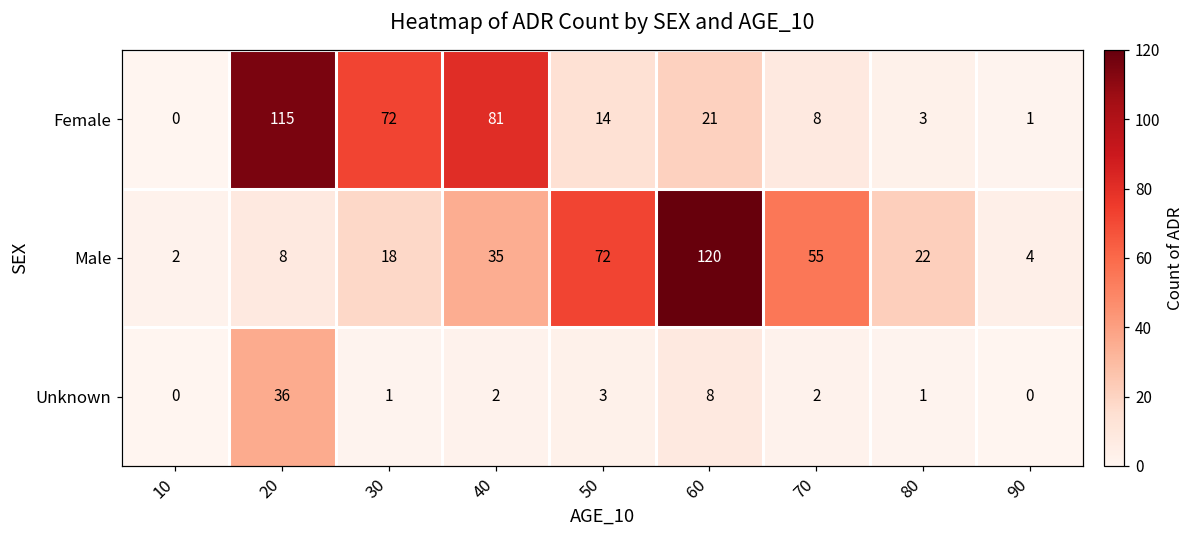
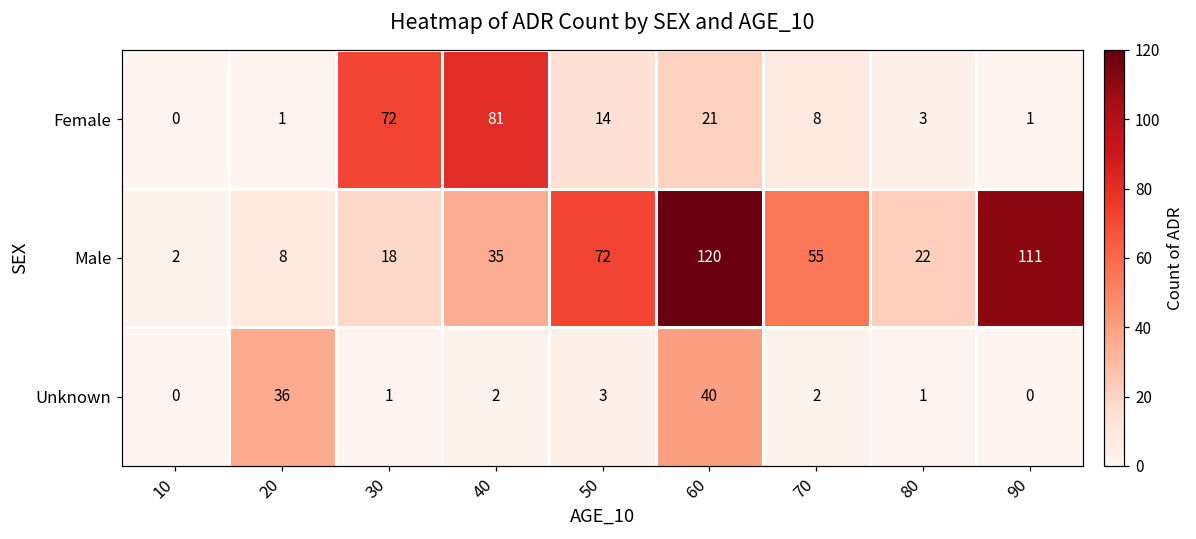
Female, 20: 115 -> 1
Male, 90: 4 -> 111
Unknown, 60: 8 -> 40
